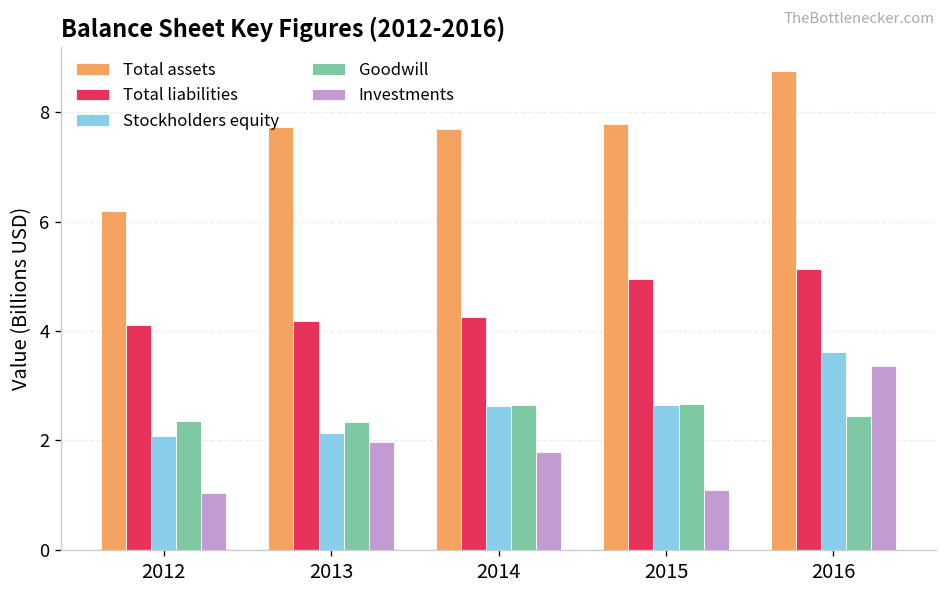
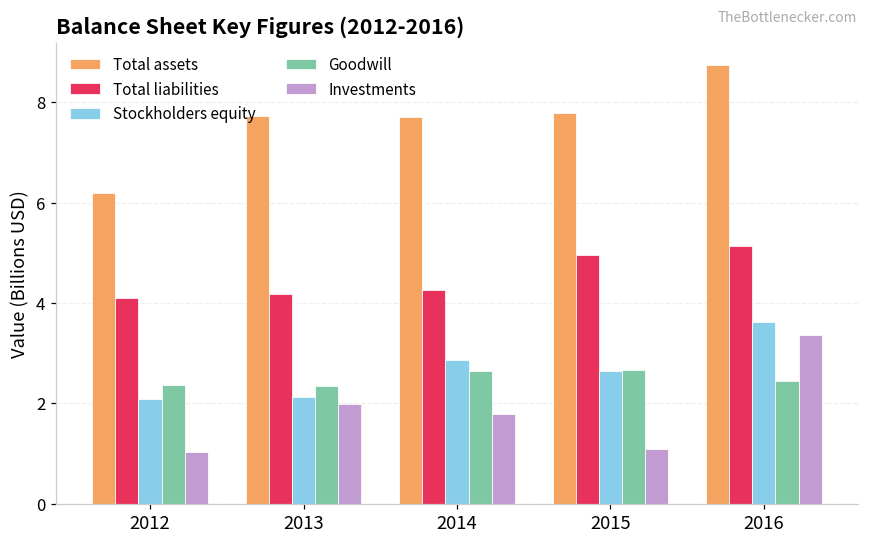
Stockholders equity, 2014: 2.6 -> 2.9
